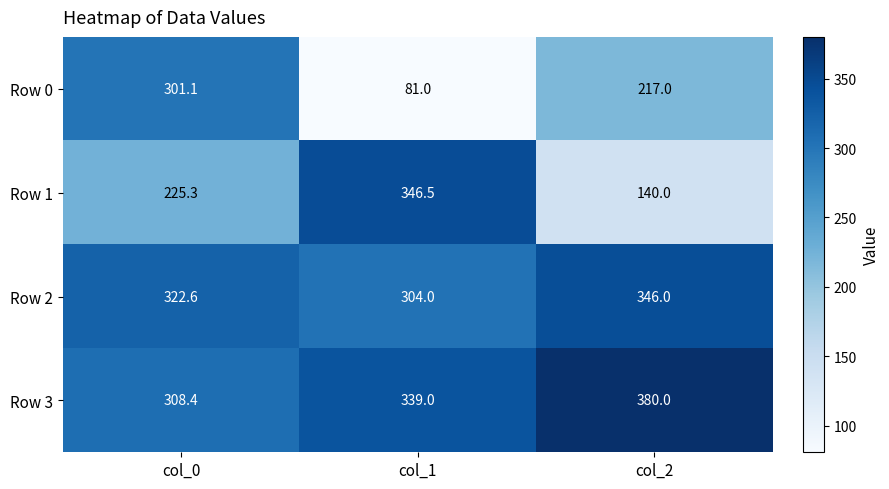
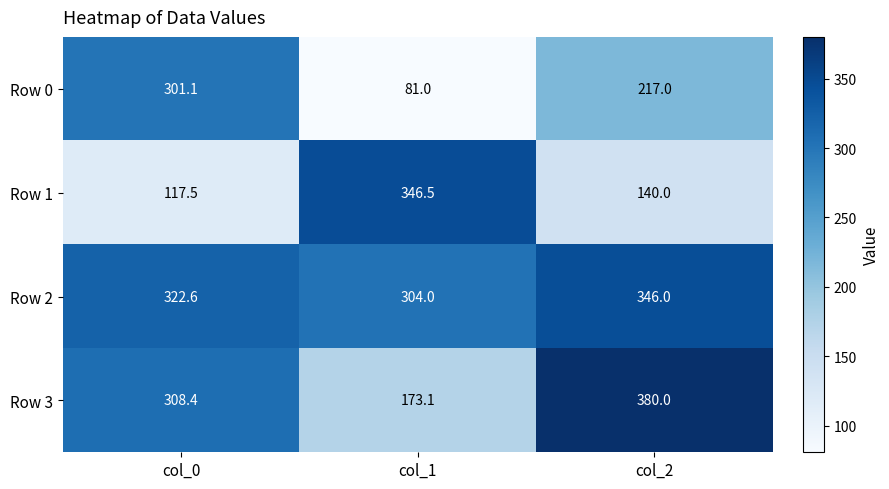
Row 1, col_0: 225.3 -> 117.5
Row 3, col_1: 339.0 -> 173.1
